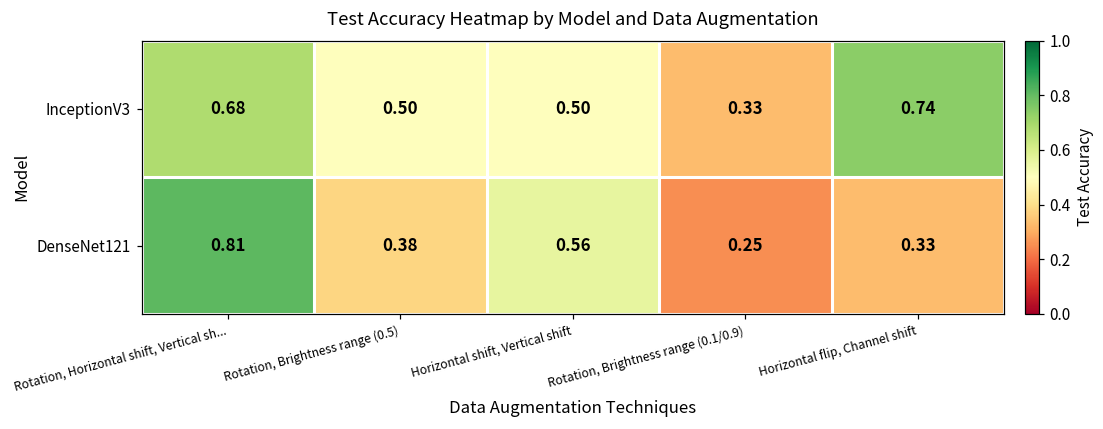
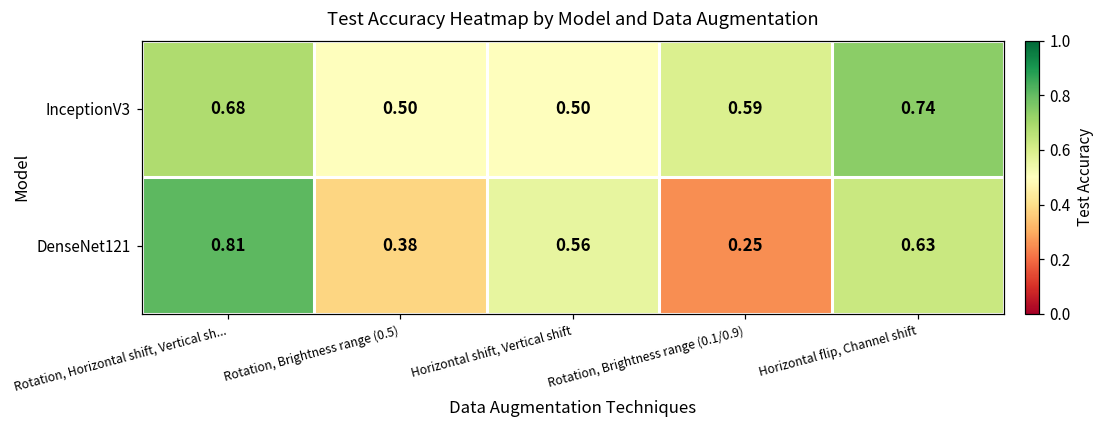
InceptionV3, Rotation, Brightness range (0.1/0.9): 0.33 -> 0.59
DenseNet121, Horizontal flip, Channel shift: 0.33 -> 0.63
